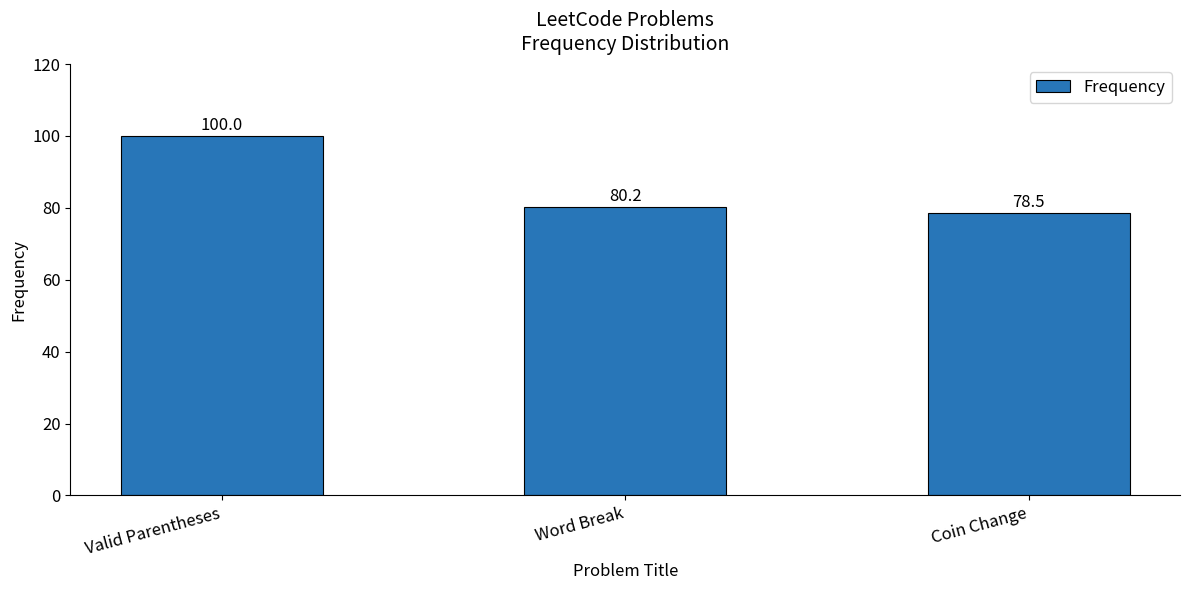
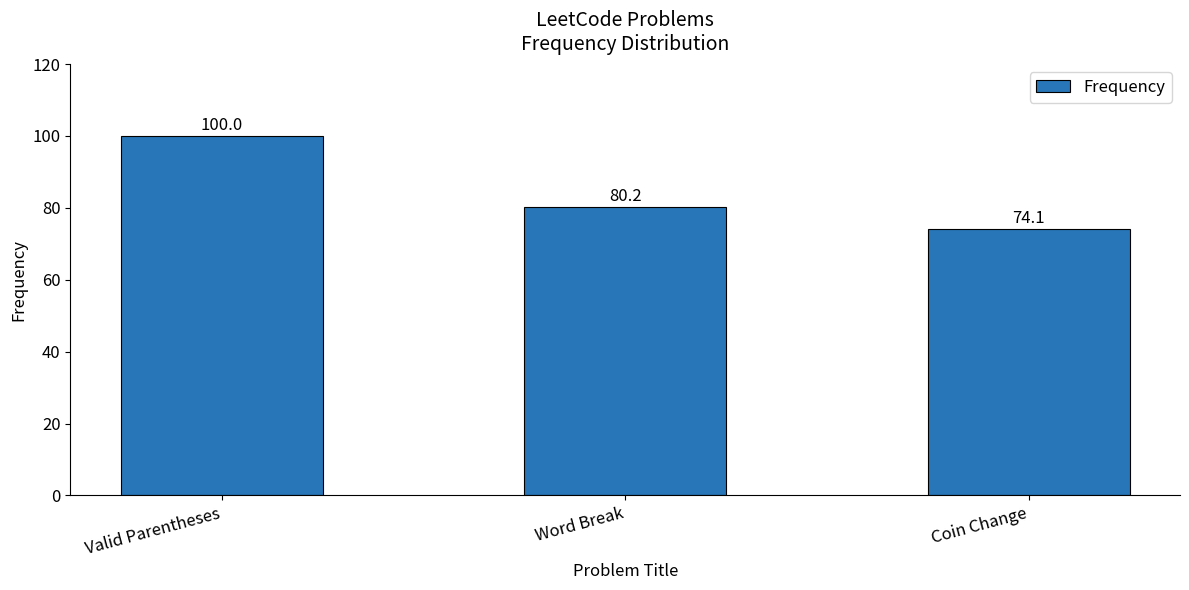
Coin Change: 78.5 -> 74.1
